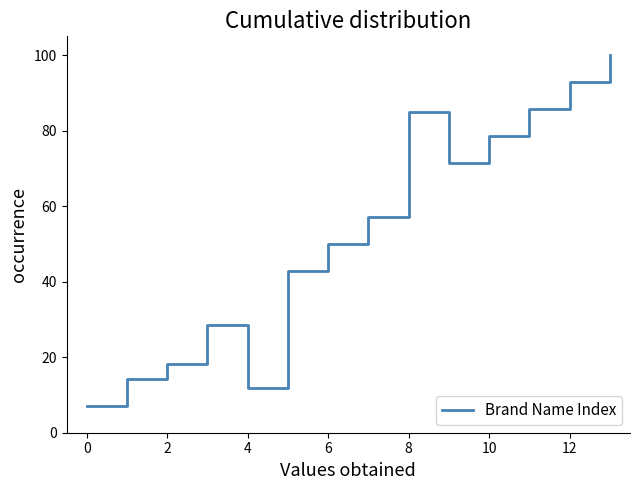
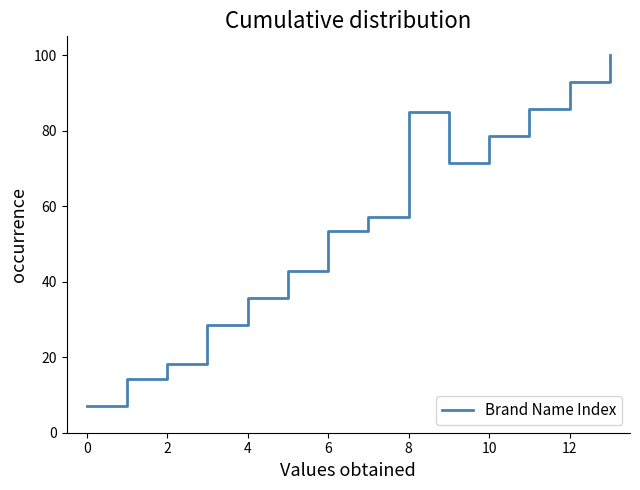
4: 12 -> 36
6: 50 -> 53
